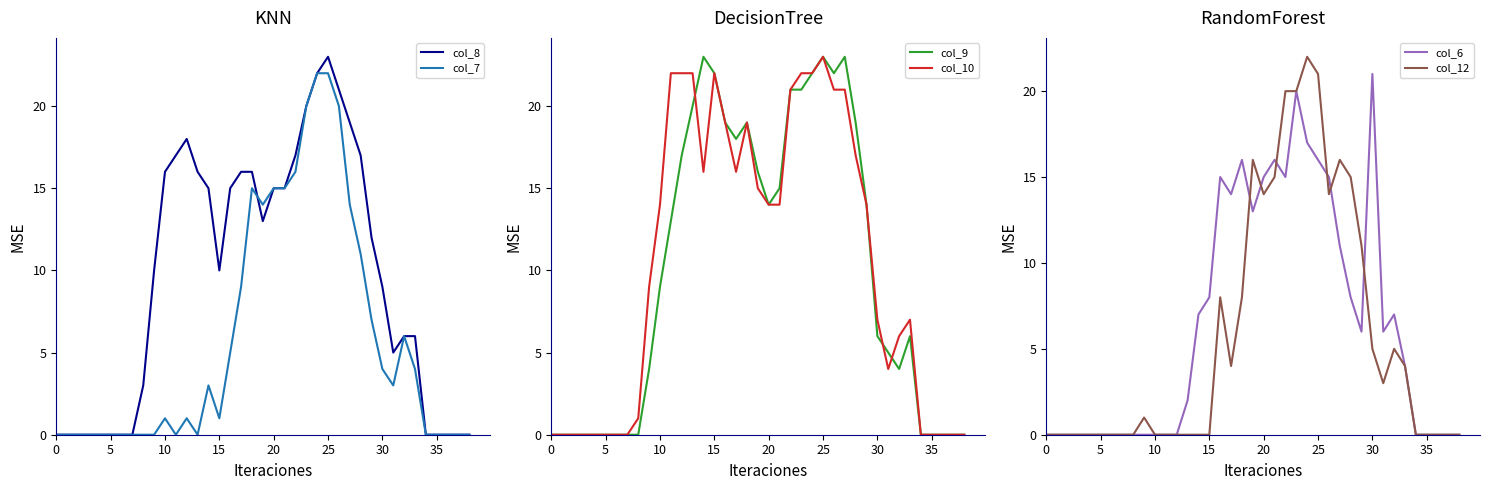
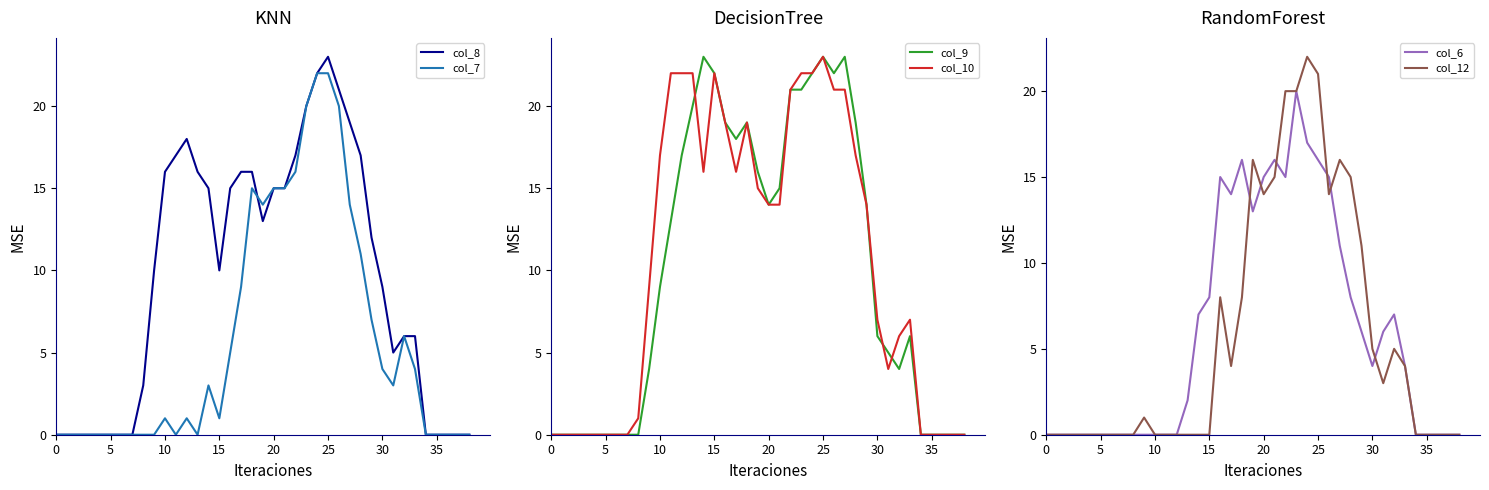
DecisionTree, col_10, 10: 14 -> 17
RandomForest, col_6, 30: 21 -> 4
